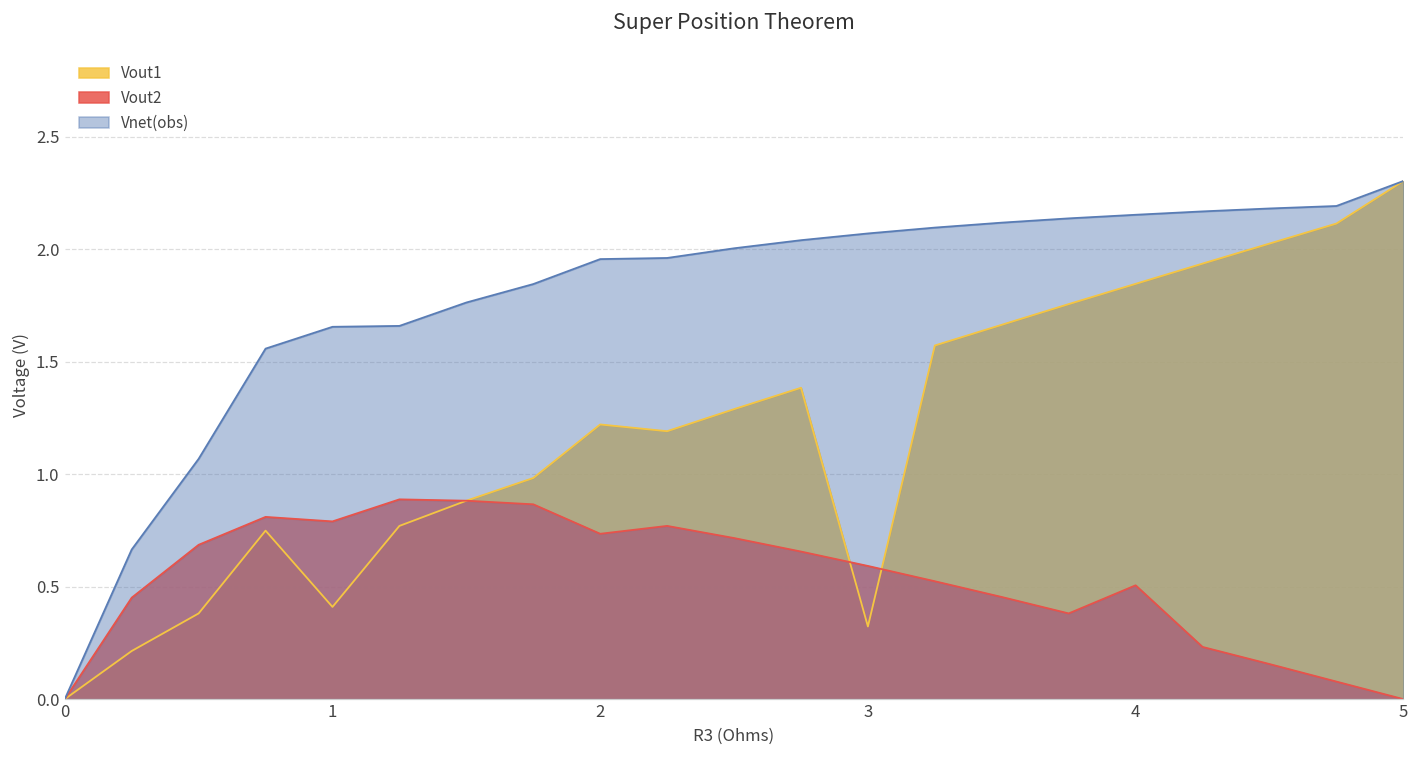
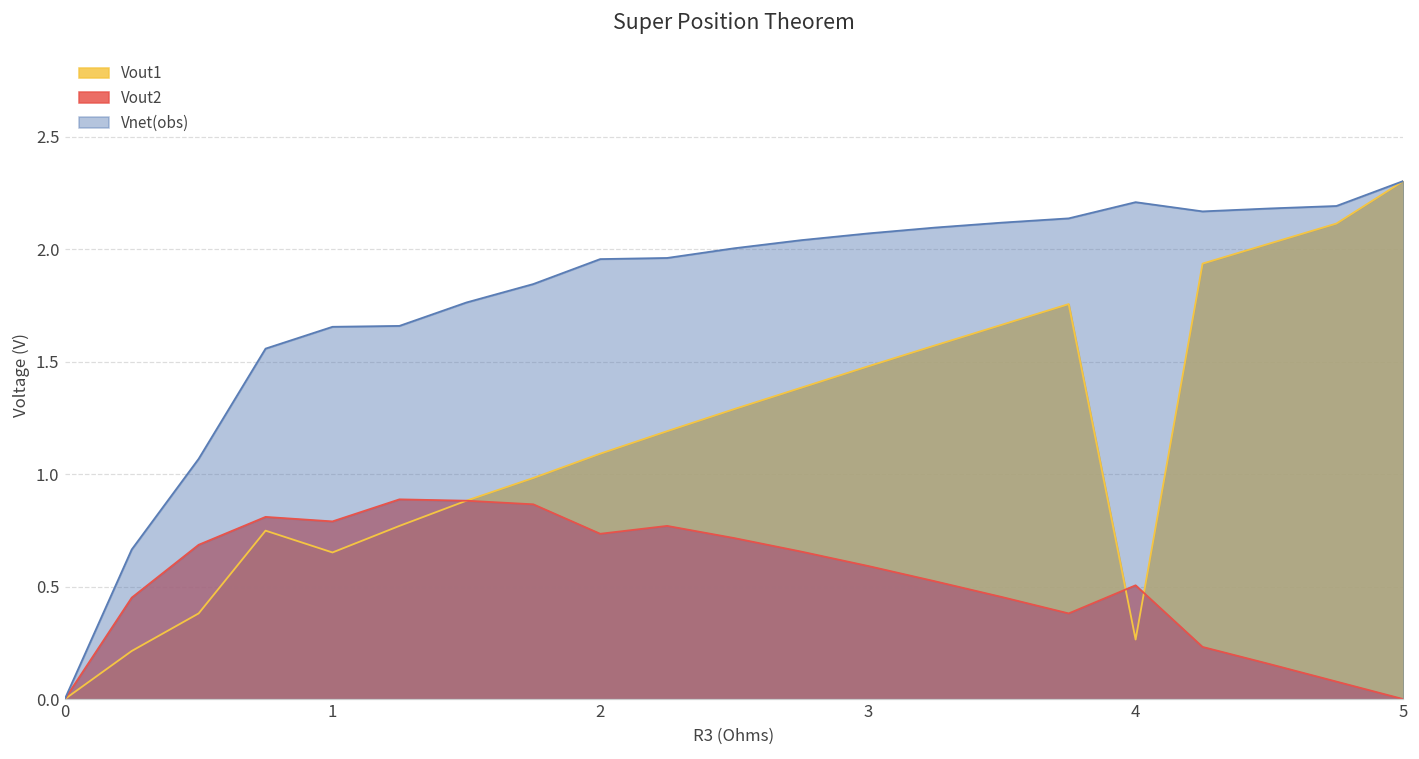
Vout1, 1: 0.41 -> 0.65
Vout1, 2: 1.22 -> 1.09
Vout1, 3: 0.32 -> 1.48
Vout1, 4: 1.85 -> 0.27
Vnet(obs), 4: 2.15 -> 2.21
